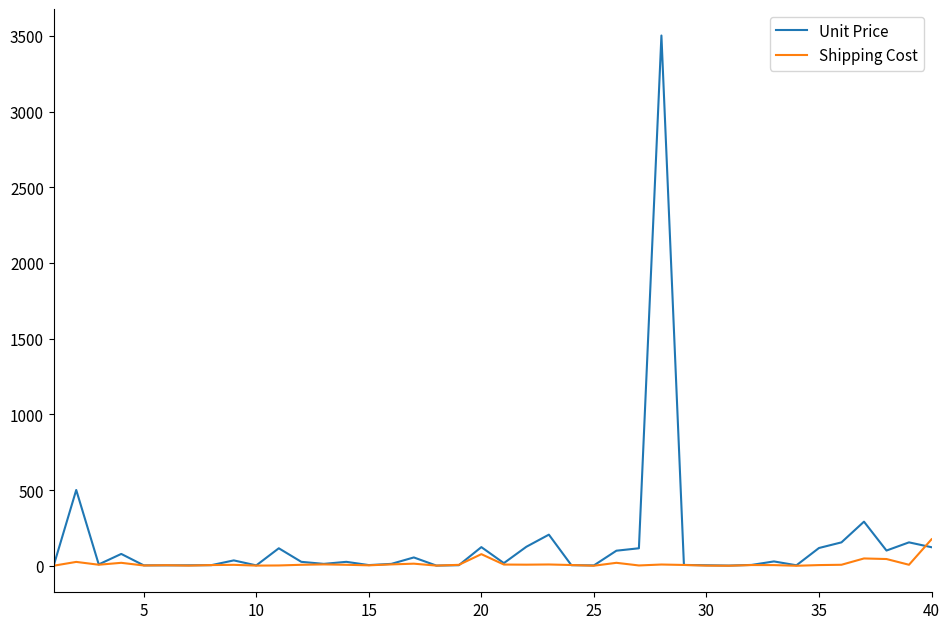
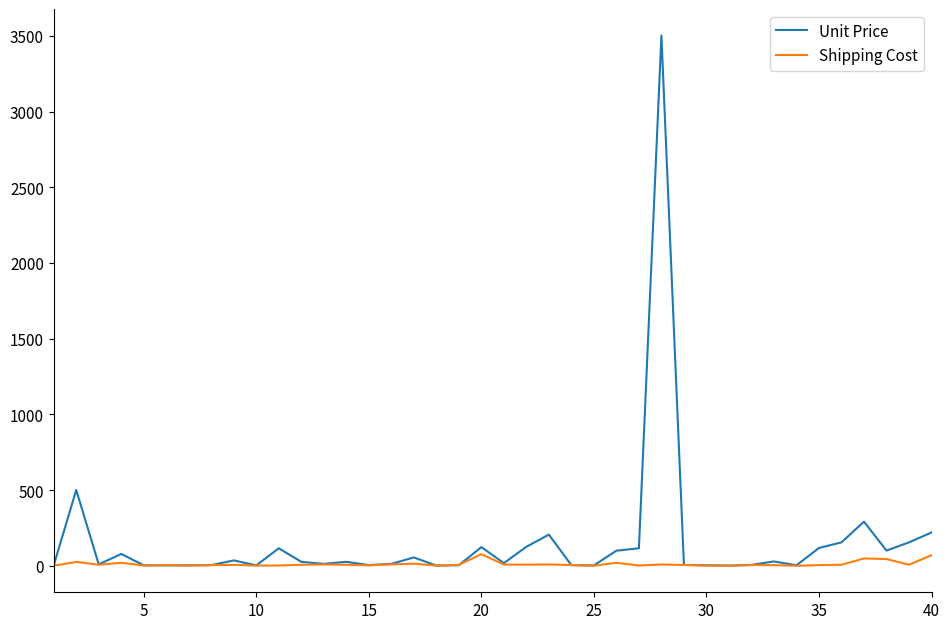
Unit Price, 40: 120 -> 220
Shipping Cost, 40: 180 -> 70
